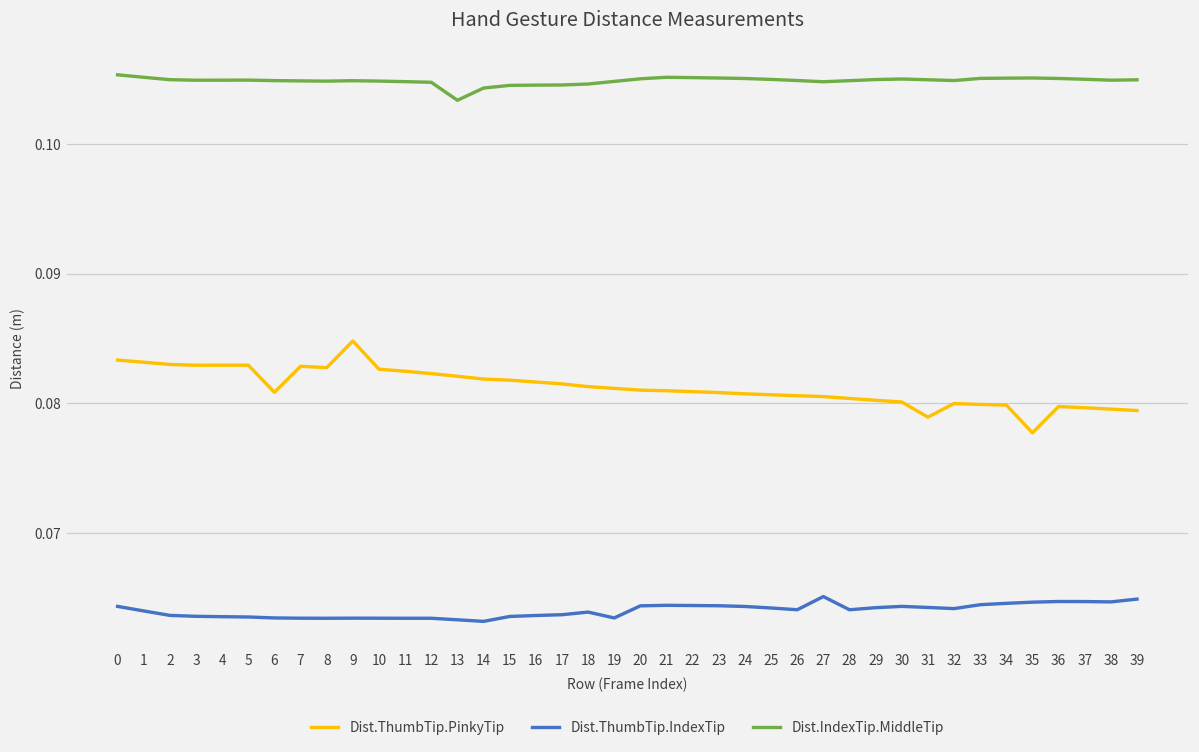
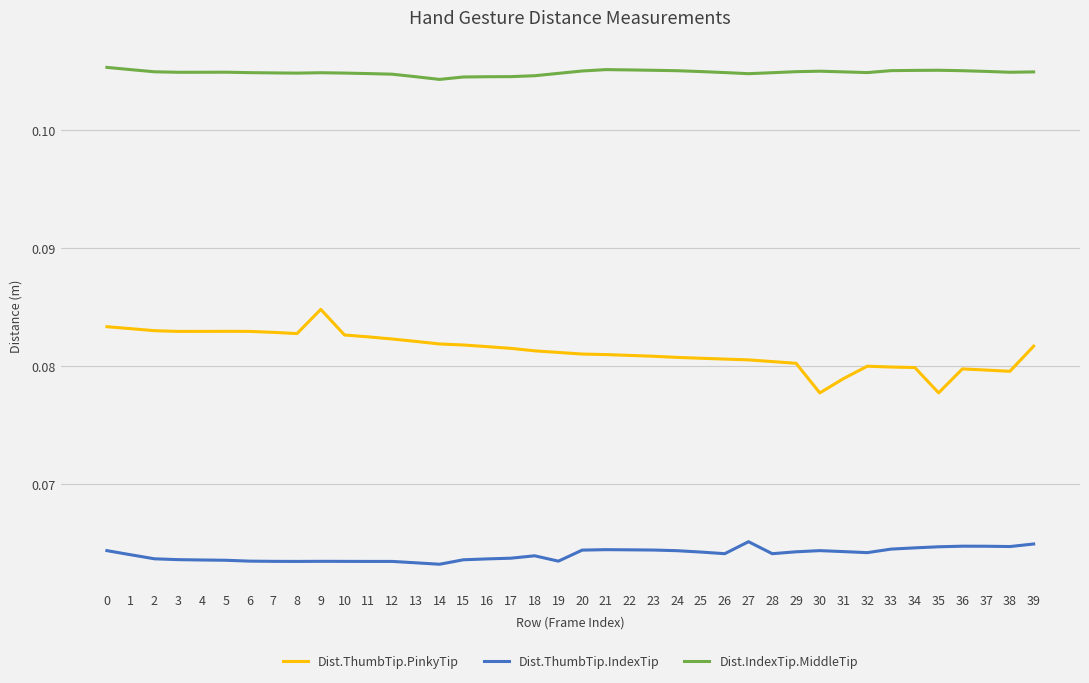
Dist.ThumbTip.PinkyTip, 6: 0.0808 -> 0.0829
Dist.IndexTip.MiddleTip, 13: 0.1034 -> 0.1045
Dist.ThumbTip.PinkyTip, 30: 0.0801 -> 0.0777
Dist.ThumbTip.PinkyTip, 39: 0.0794 -> 0.0817
